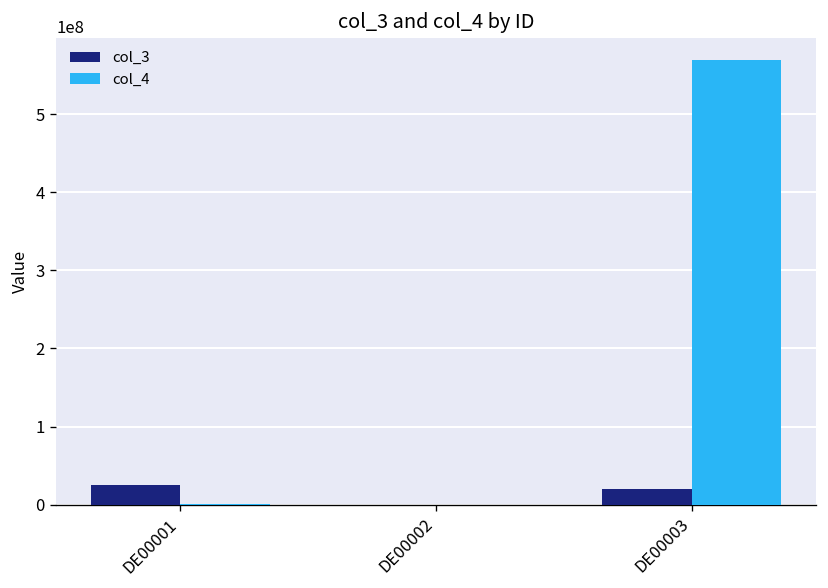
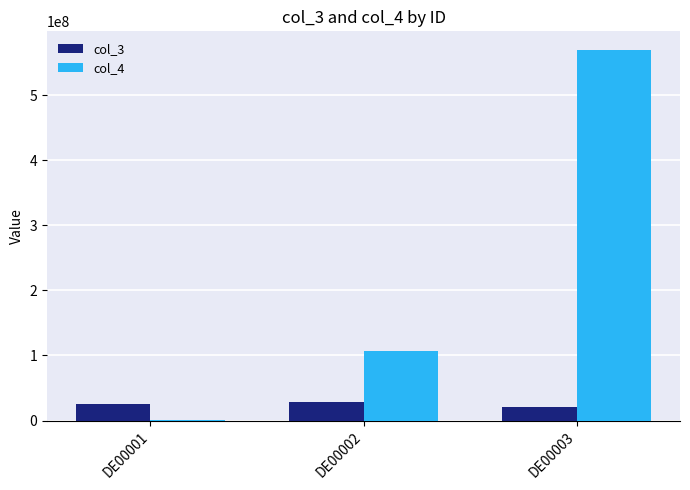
col_3, DE00002: 0 -> 30000000
col_4, DE00002: 0 -> 110000000
